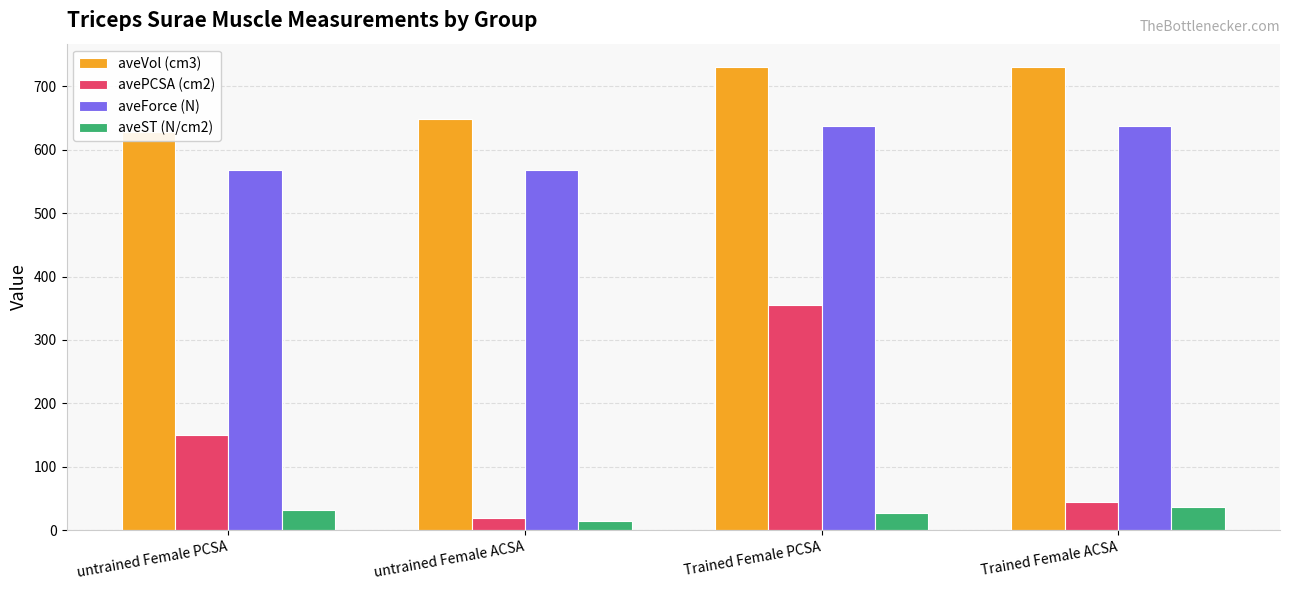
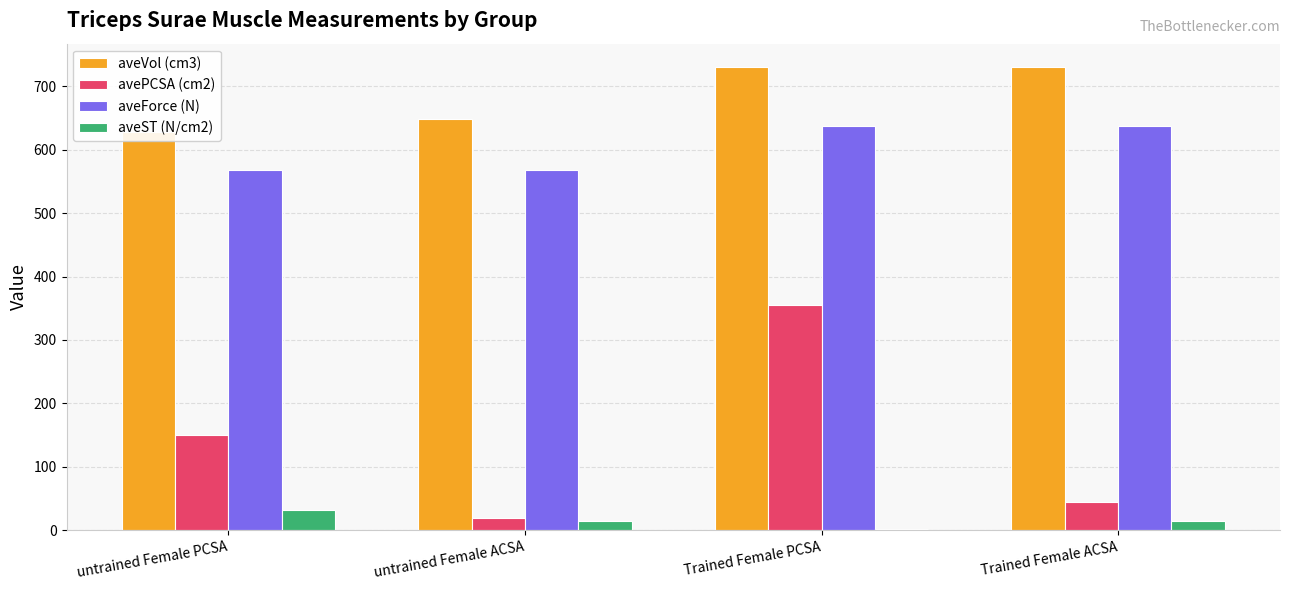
aveST (N/cm2), Trained Female PCSA: 30 -> 0
aveST (N/cm2), Trained Female ACSA: 40 -> 10
